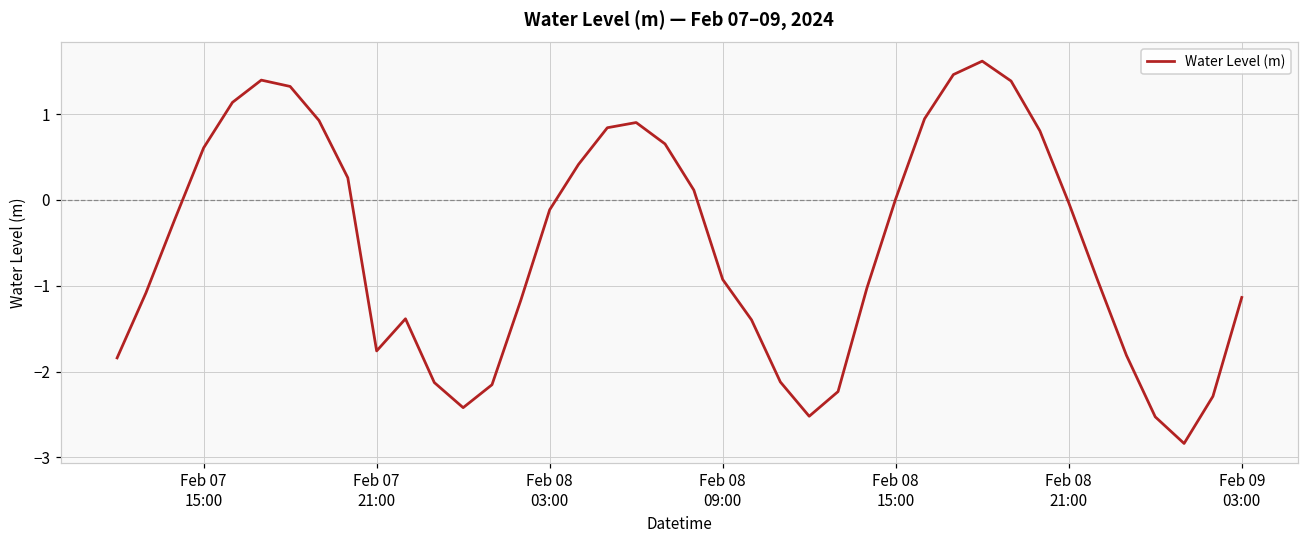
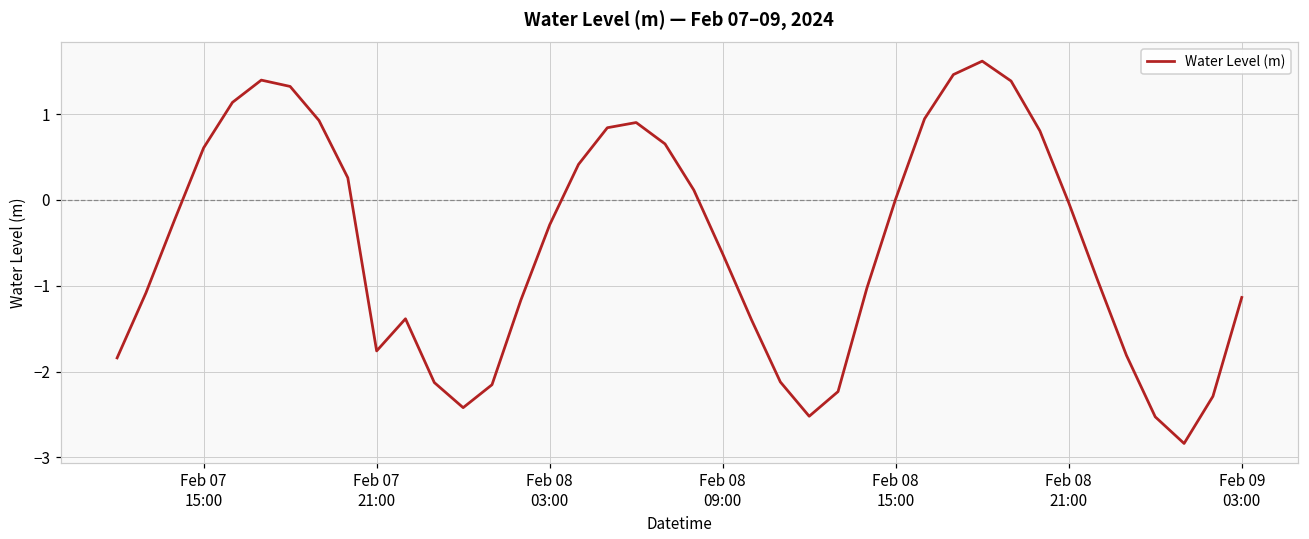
Feb 08 03:00: -0.1 -> -0.3
Feb 08 09:00: -0.9 -> -0.6
